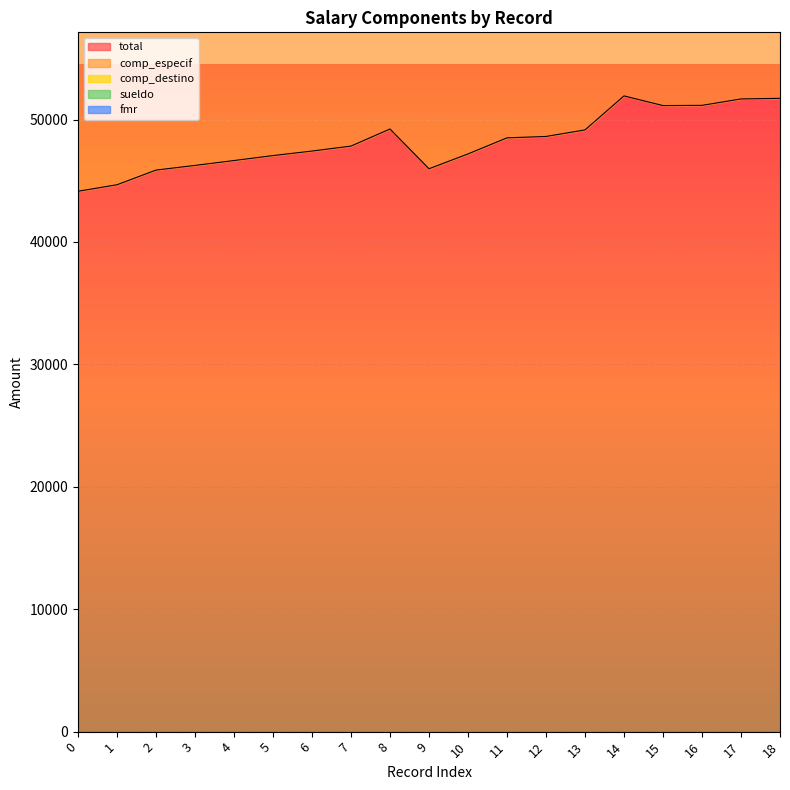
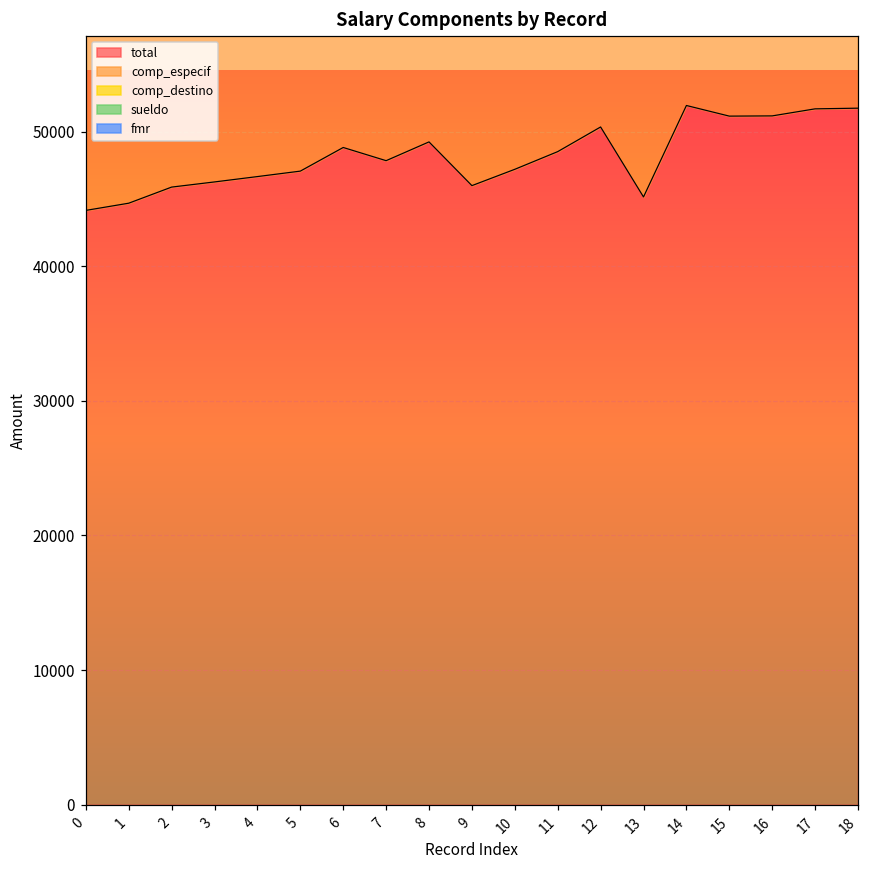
total, 6: 47400 -> 48800
total, 12: 48600 -> 50300
total, 13: 49200 -> 45100
